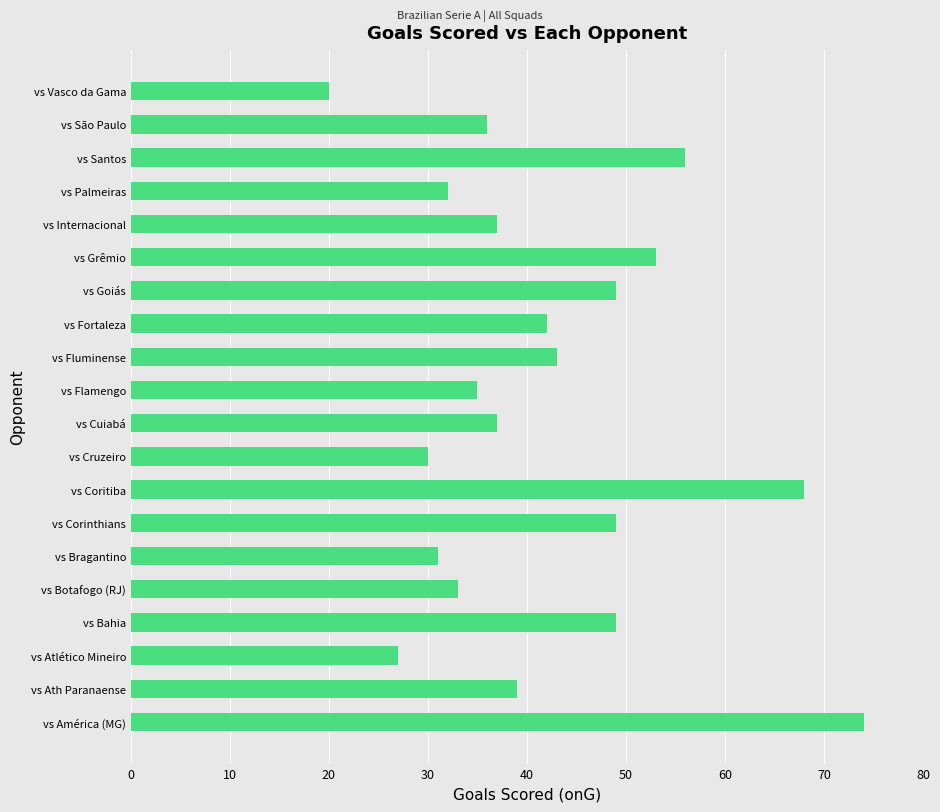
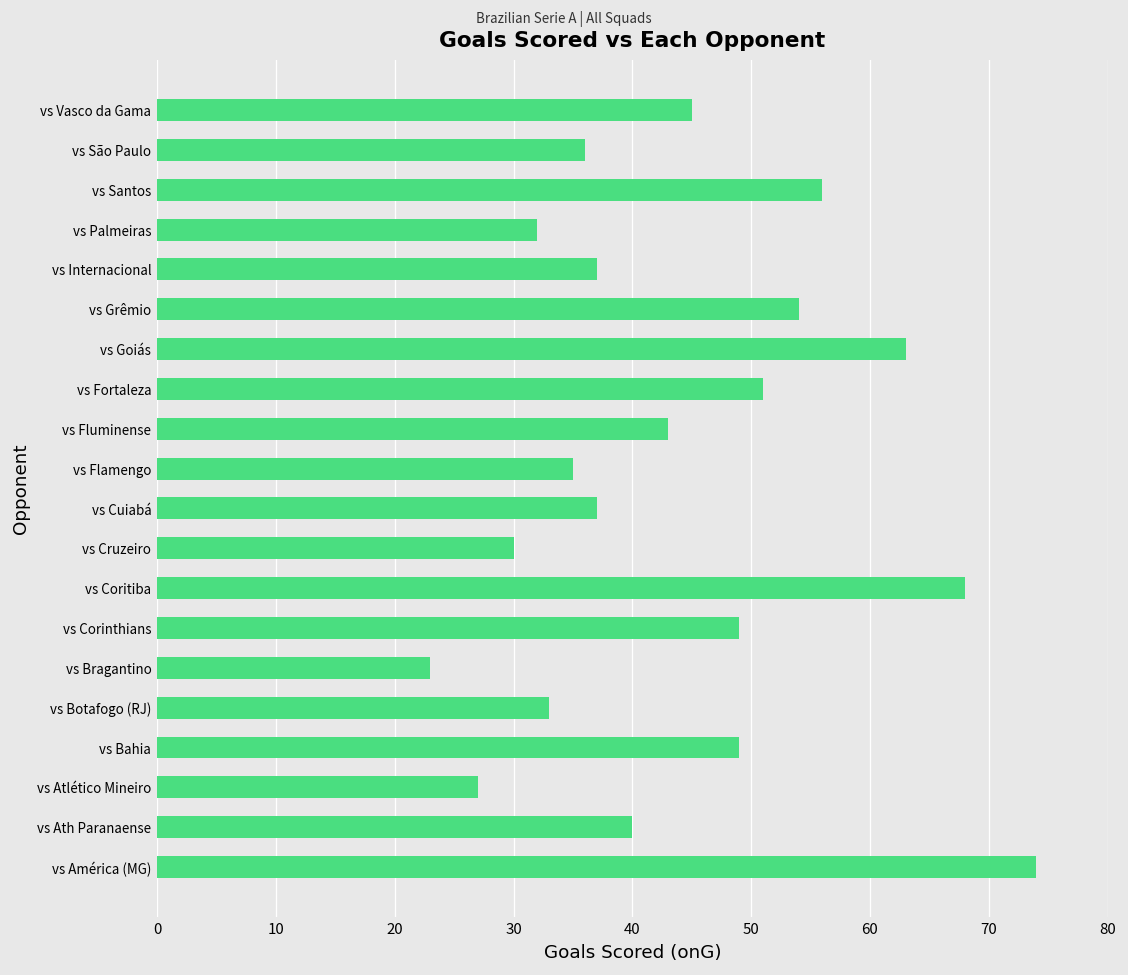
vs Vasco da Gama: 20 -> 45
vs Grêmio: 53 -> 54
vs Goiás: 49 -> 63
vs Fortaleza: 42 -> 51
vs Bragantino: 31 -> 23
vs Ath Paranaense: 39 -> 40
